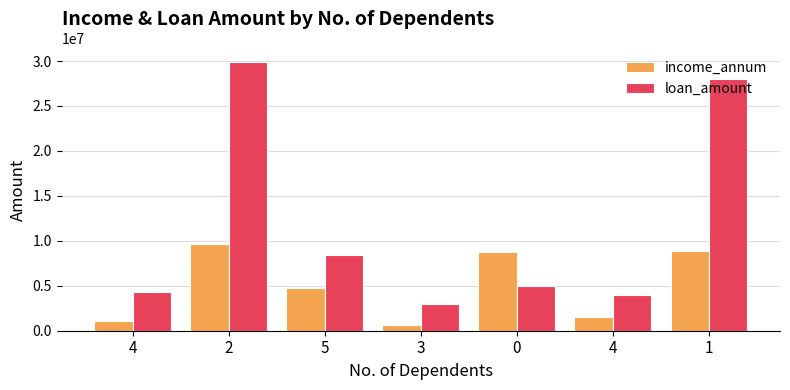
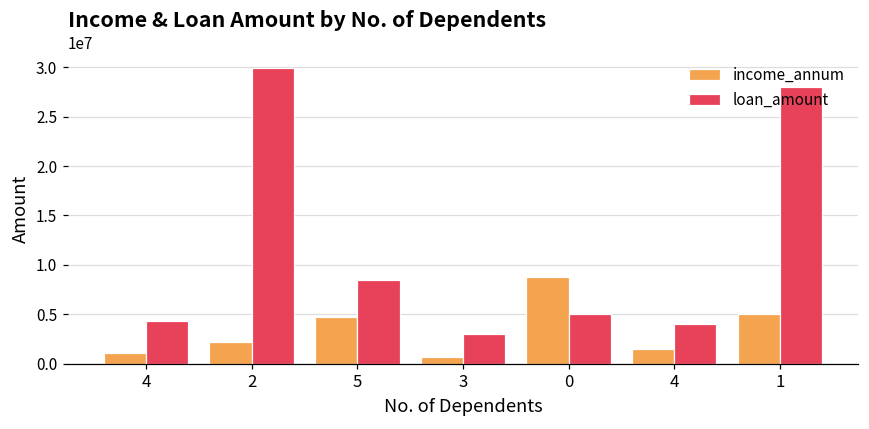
income_annum, 2: 10000000 -> 2000000
income_annum, 1: 9000000 -> 5000000
